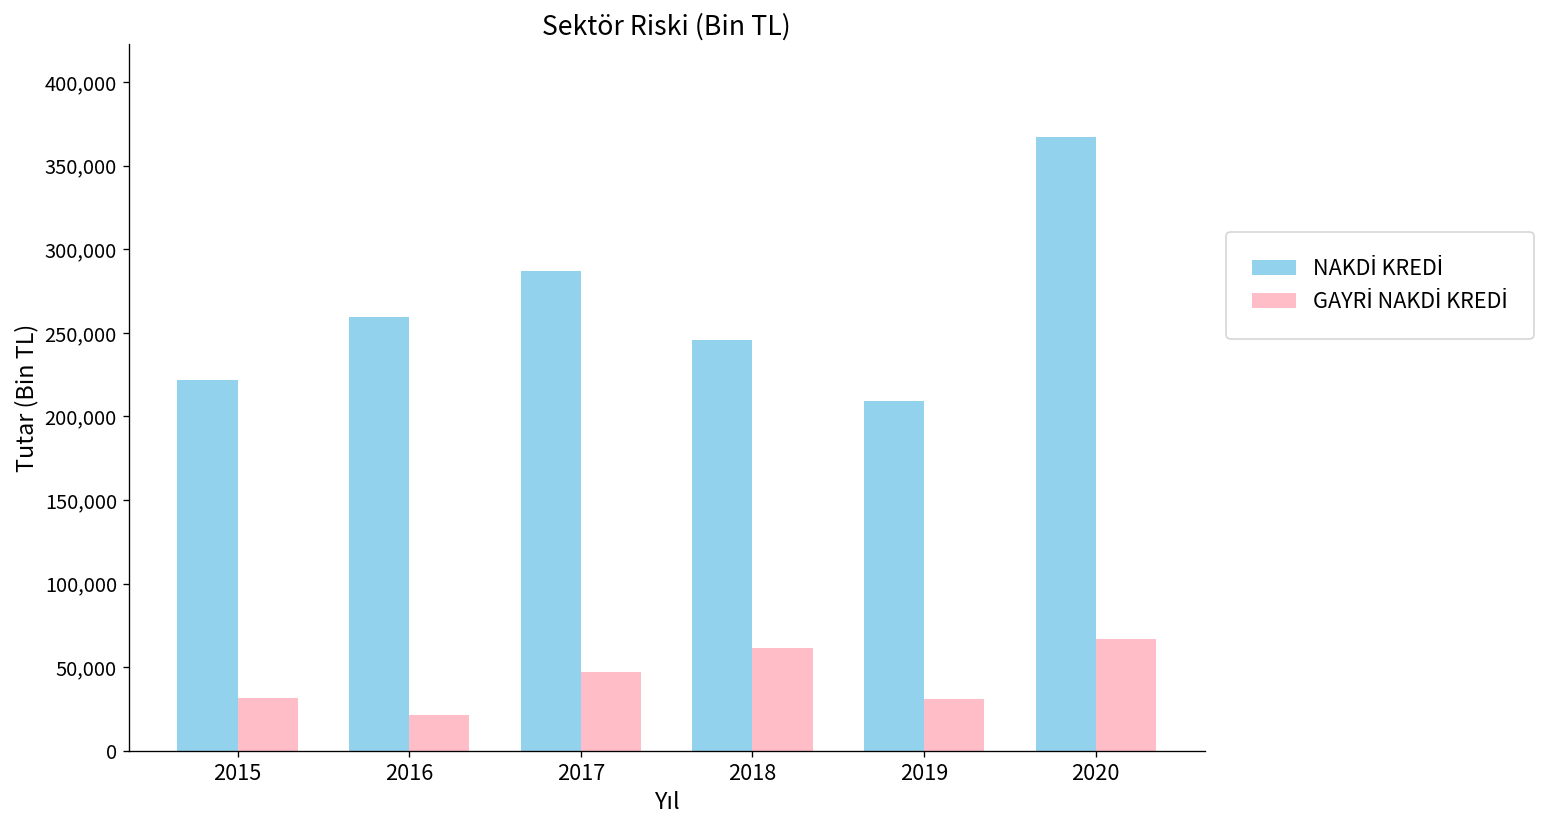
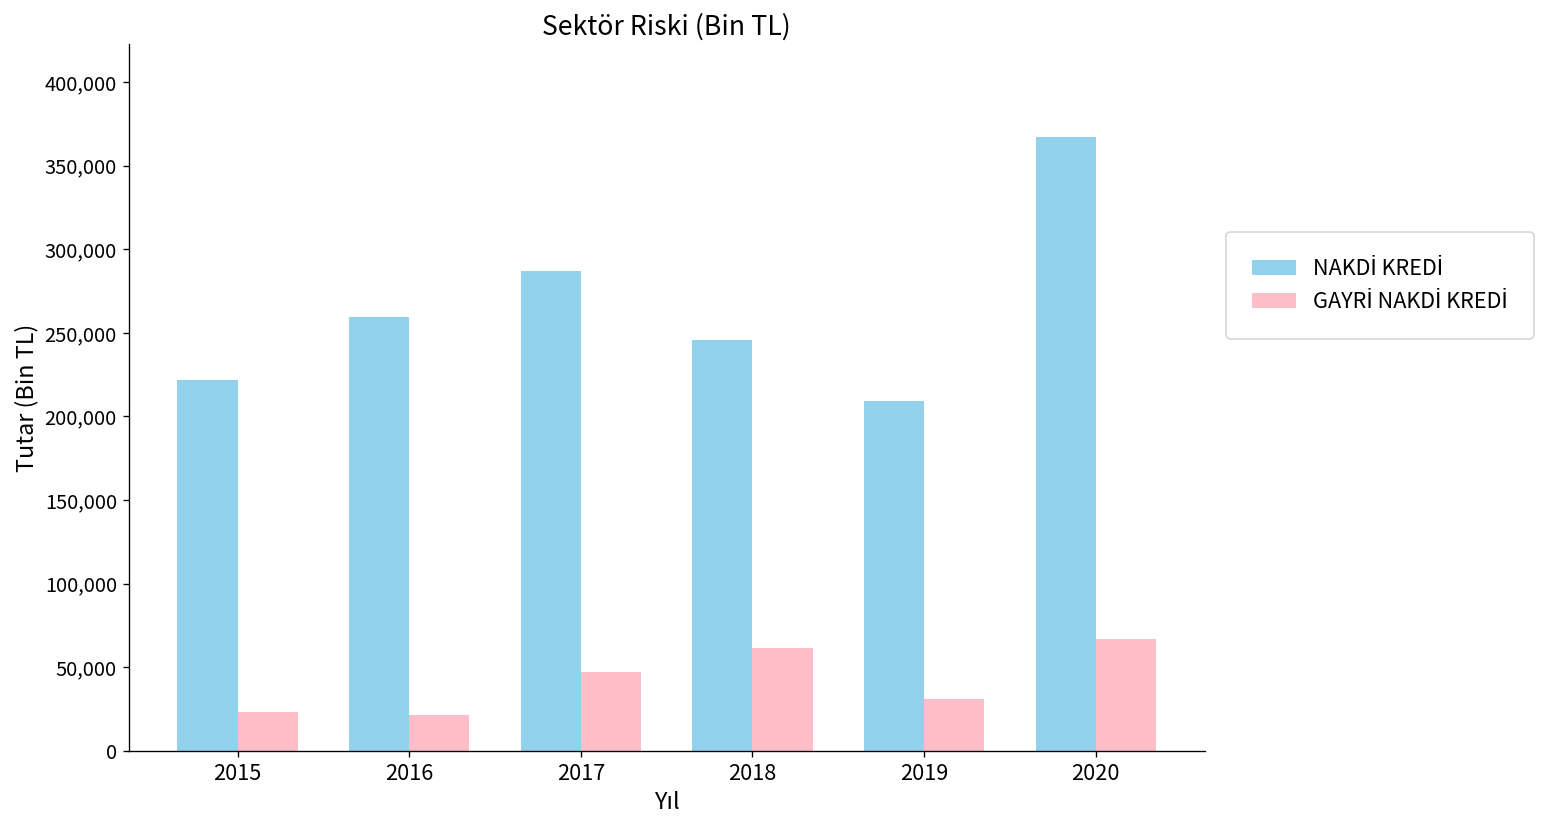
GAYRİ NAKDİ KREDİ, 2015: 31,000 -> 23,000
